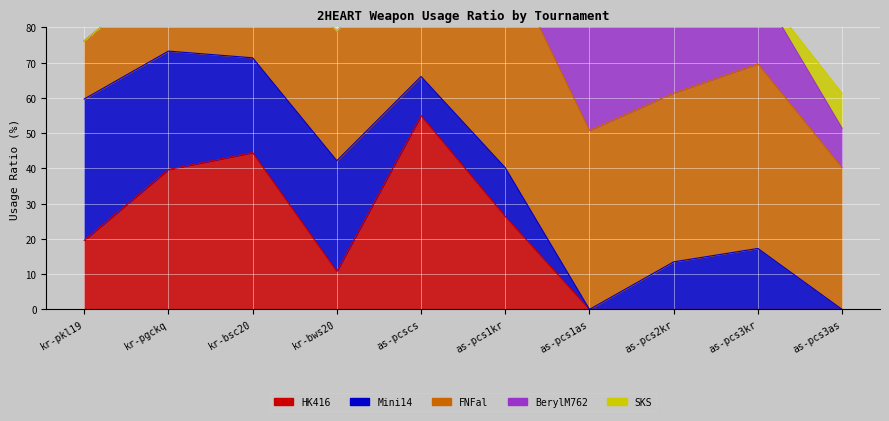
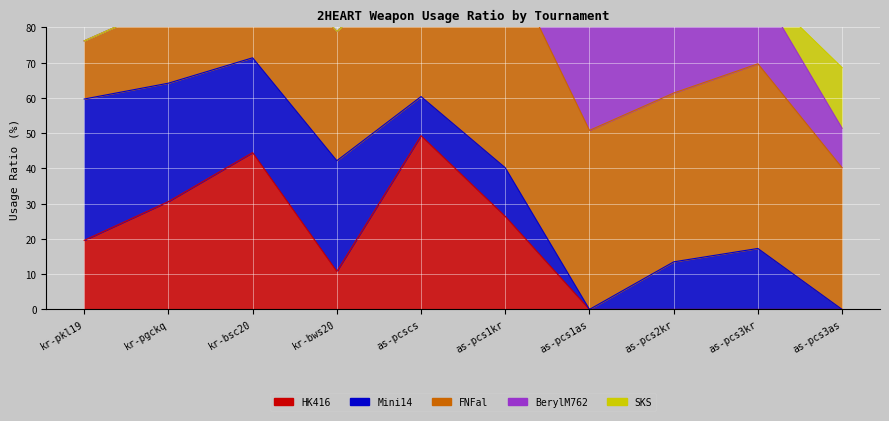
HK416, kr-pgckq: 40 -> 31
HK416, as-pcscs: 55 -> 49
SKS, as-pcs3as: 10 -> 17
